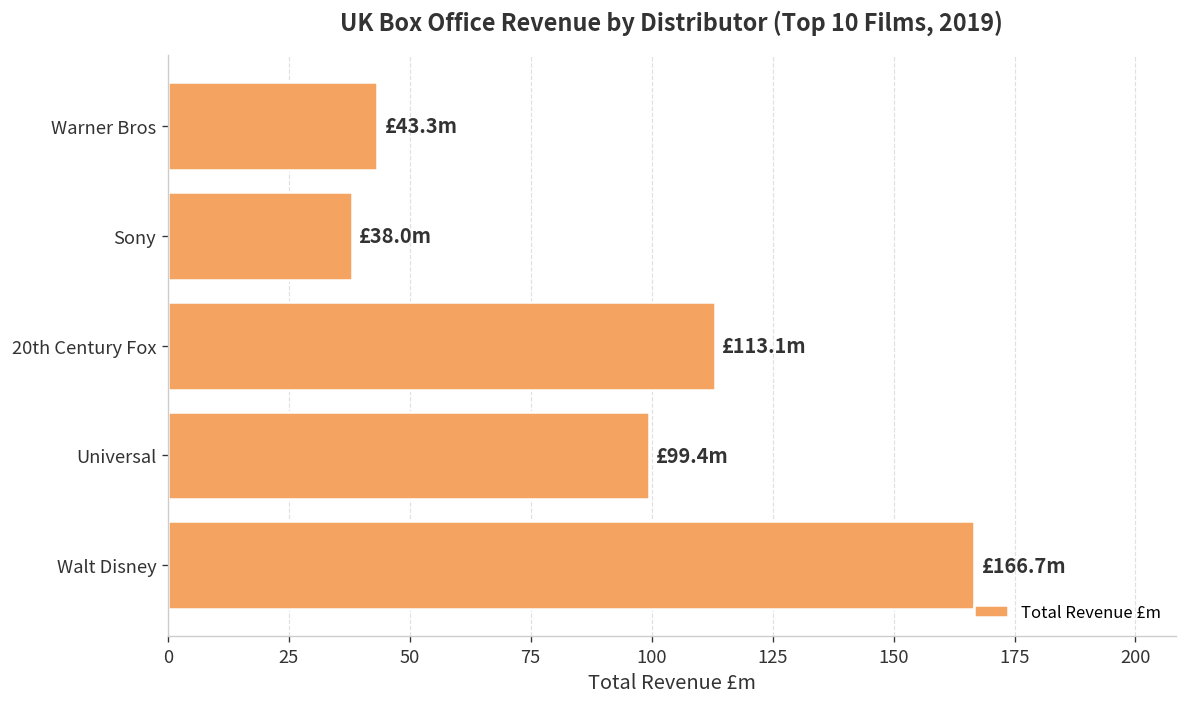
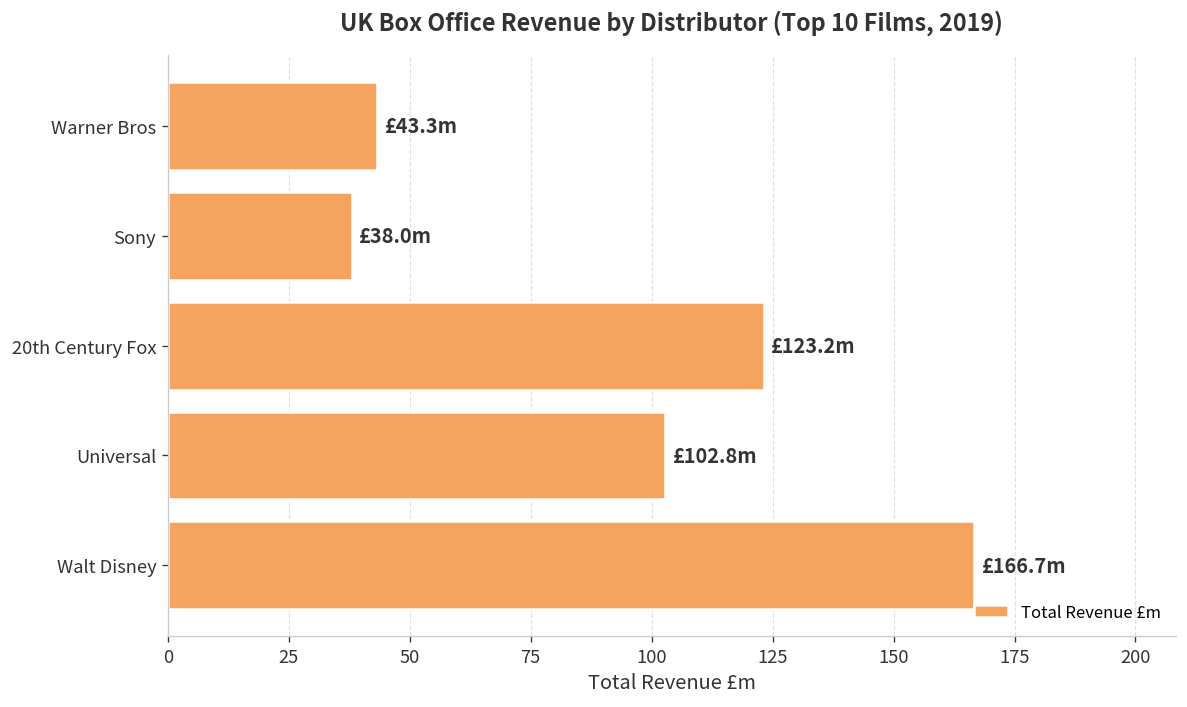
20th Century Fox: £113.1m -> £123.2m
Universal: £99.4m -> £102.8m
